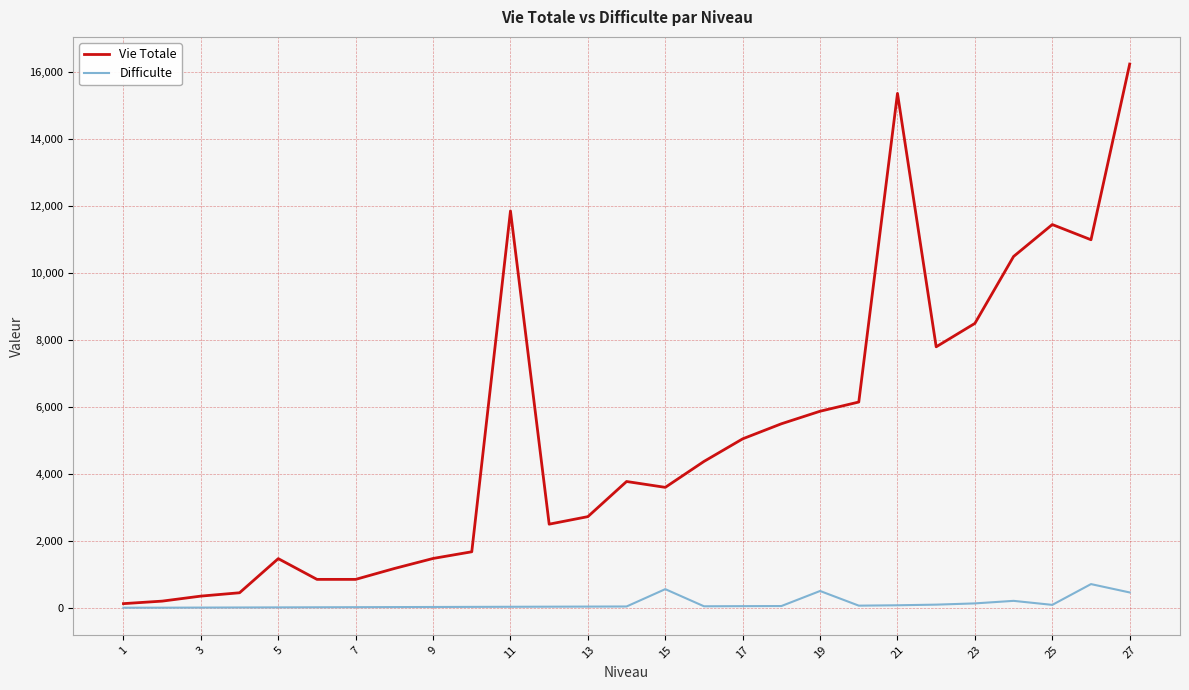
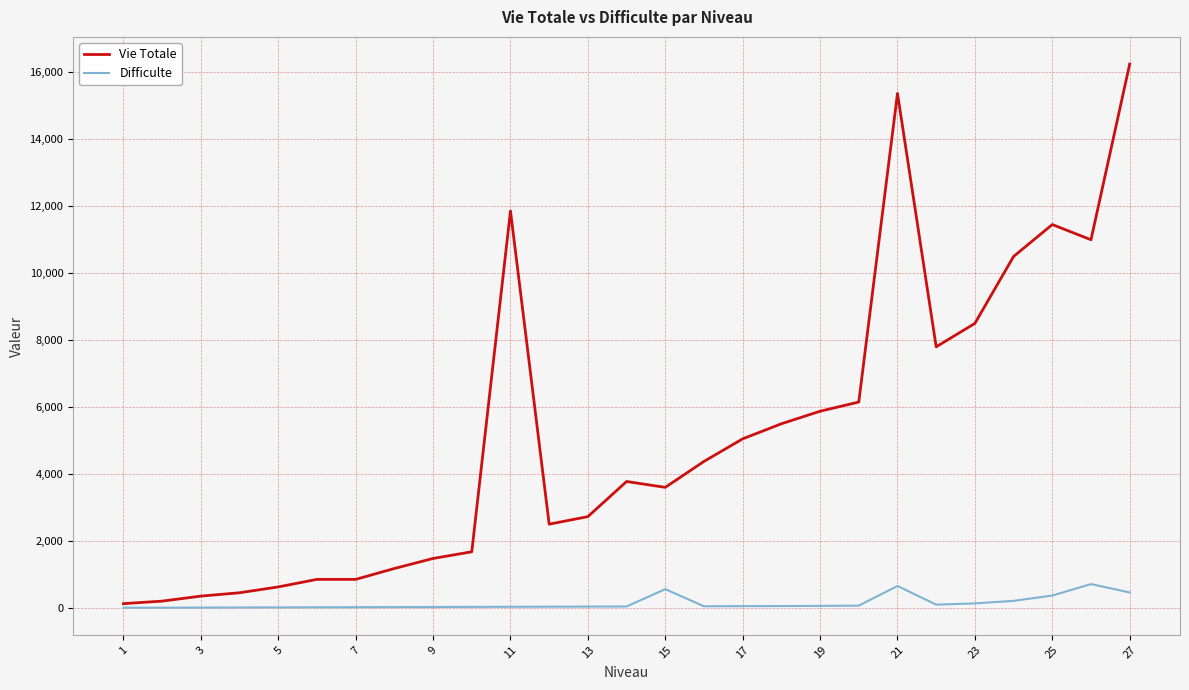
Vie Totale, 5: 1,500 -> 600
Difficulte, 19: 500 -> 100
Difficulte, 21: 100 -> 700
Difficulte, 25: 100 -> 400
